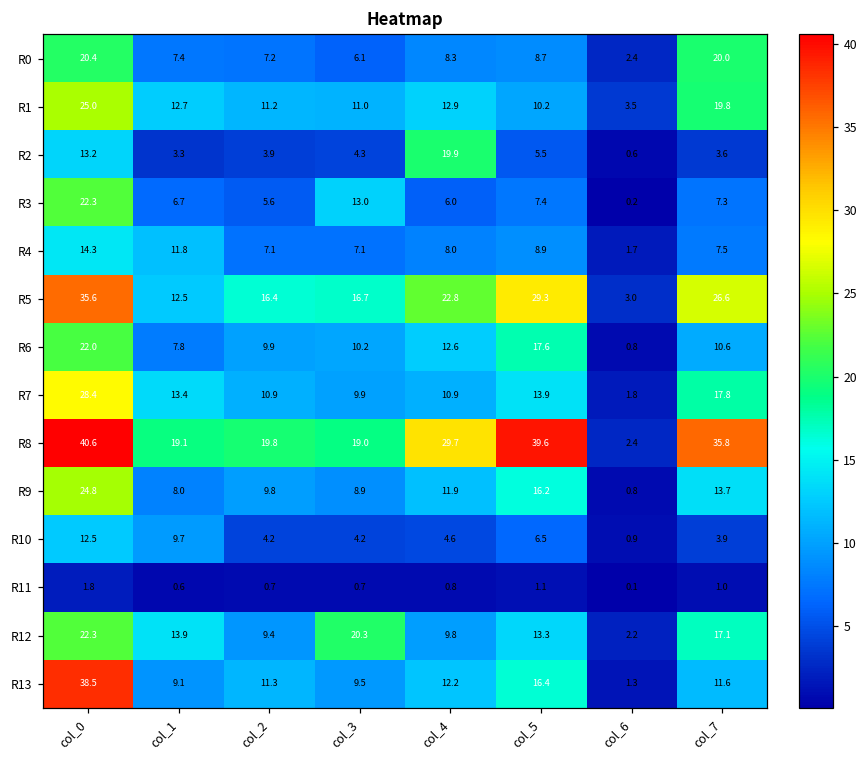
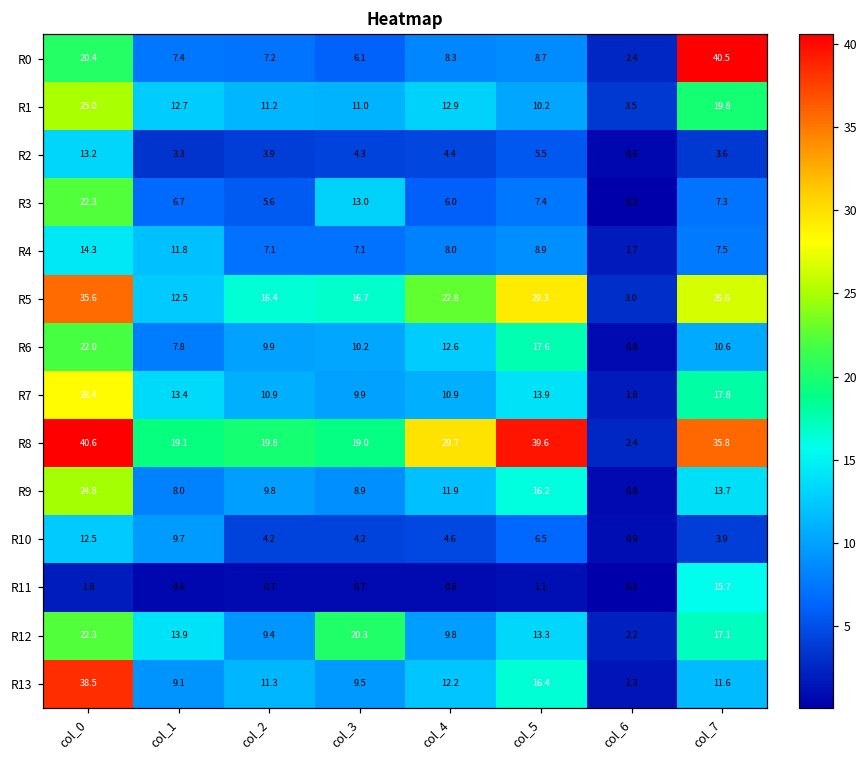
R0, col_7: 20.0 -> 40.5
R2, col_4: 19.9 -> 4.4
R11, col_7: 1.0 -> 15.7
